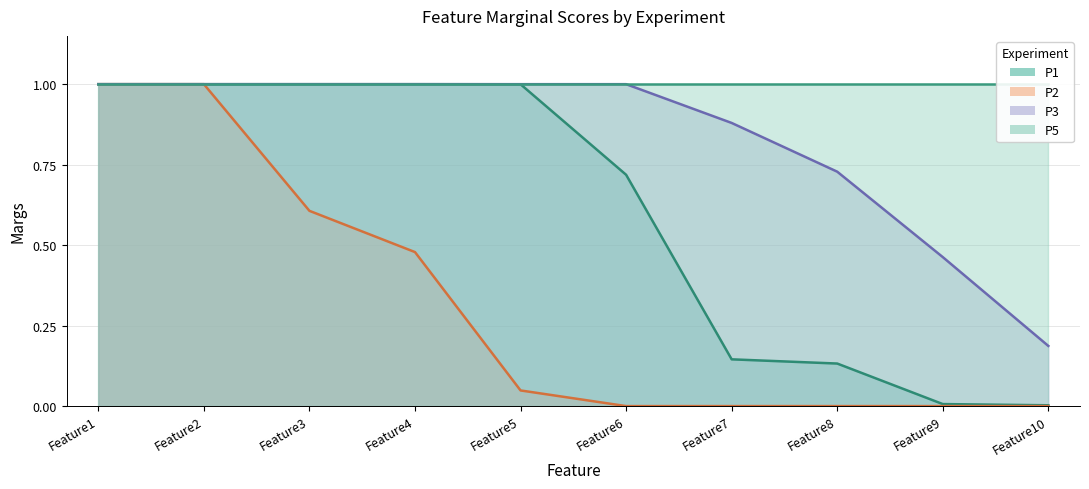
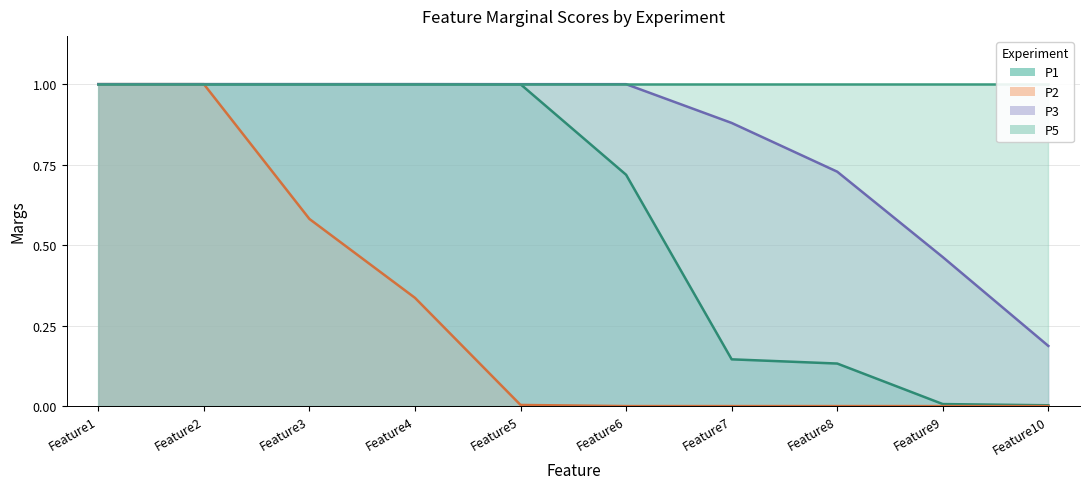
P2, Feature3: 0.61 -> 0.58
P2, Feature4: 0.48 -> 0.34
P2, Feature5: 0.05 -> 0.00
